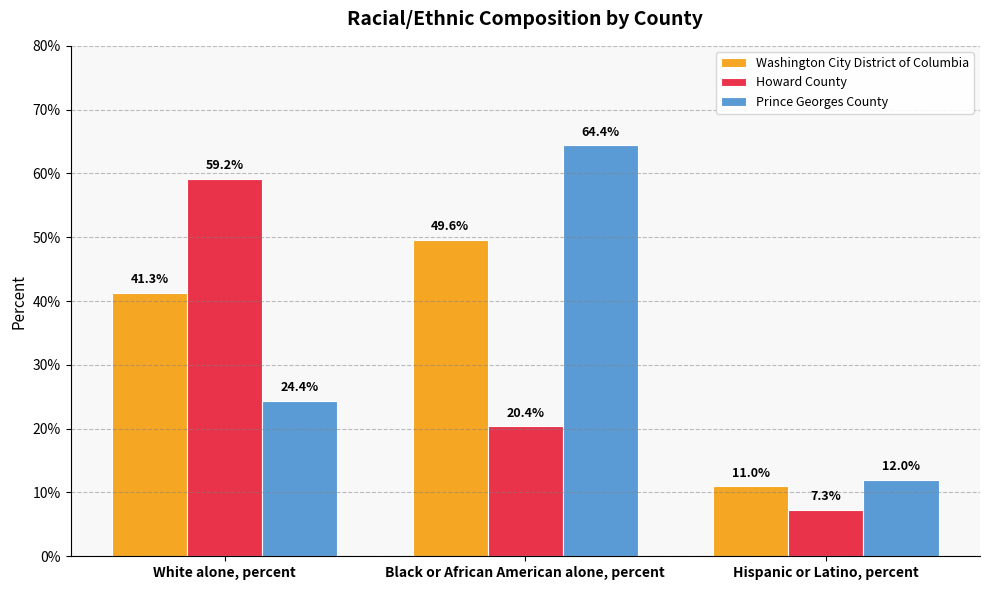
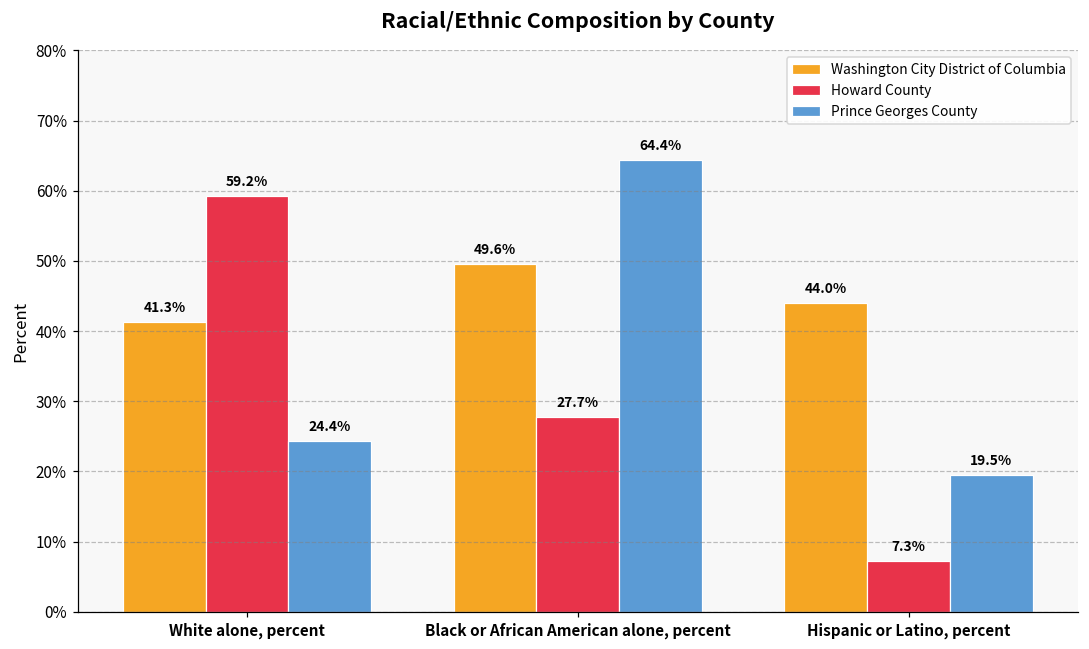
Howard County, Black or African American alone, percent: 20.4% -> 27.7%
Washington City District of Columbia, Hispanic or Latino, percent: 11.0% -> 44.0%
Prince Georges County, Hispanic or Latino, percent: 12.0% -> 19.5%
